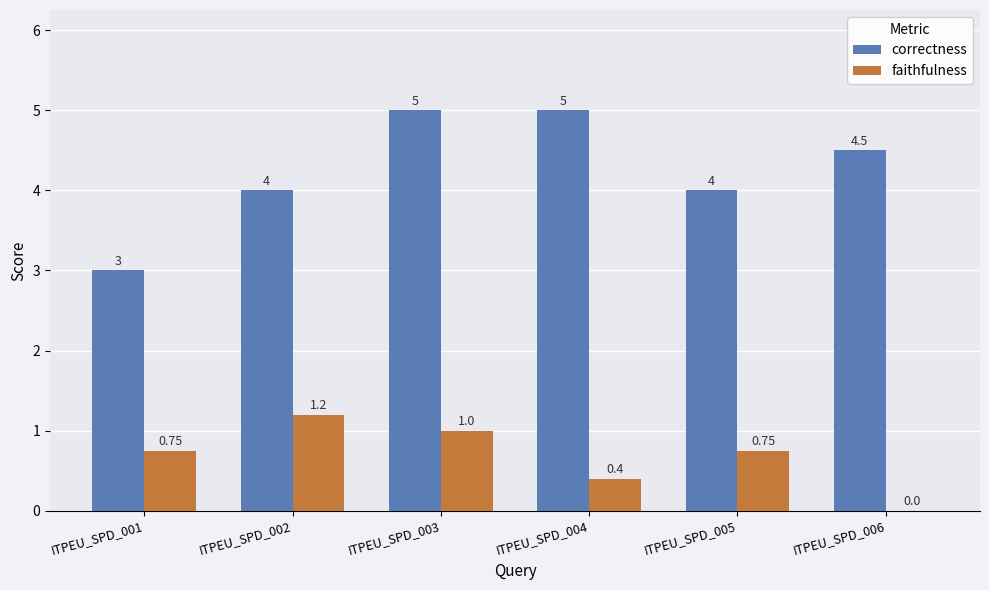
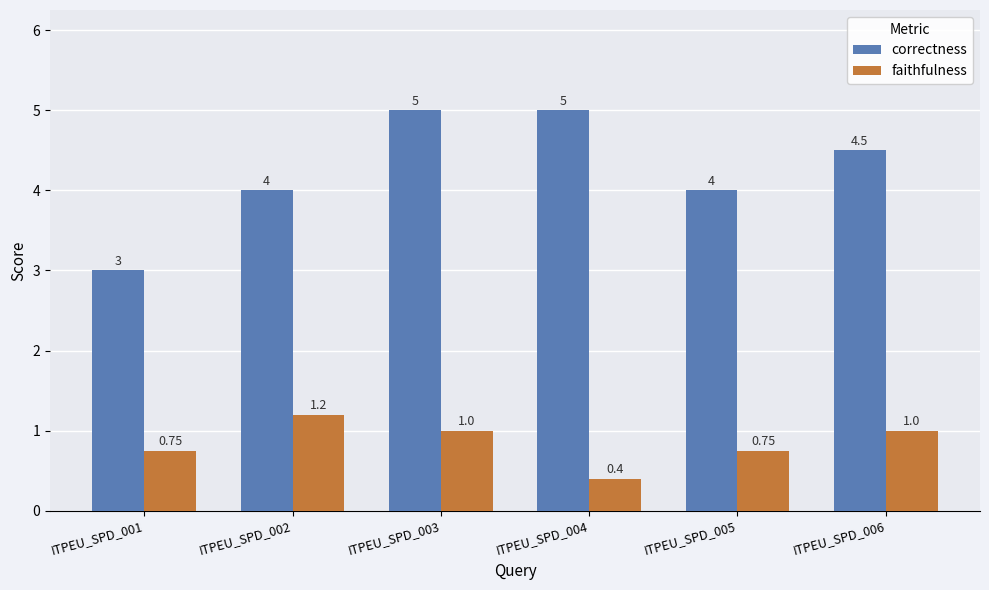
faithfulness, ITPEU_SPD_006: 0.0 -> 1.0
